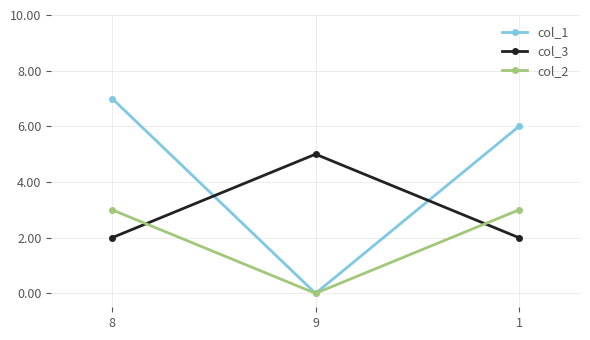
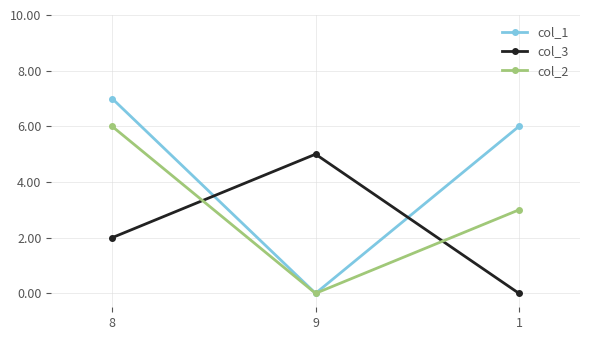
col_2, 8: 3 -> 6
col_3, 1: 2 -> 0
